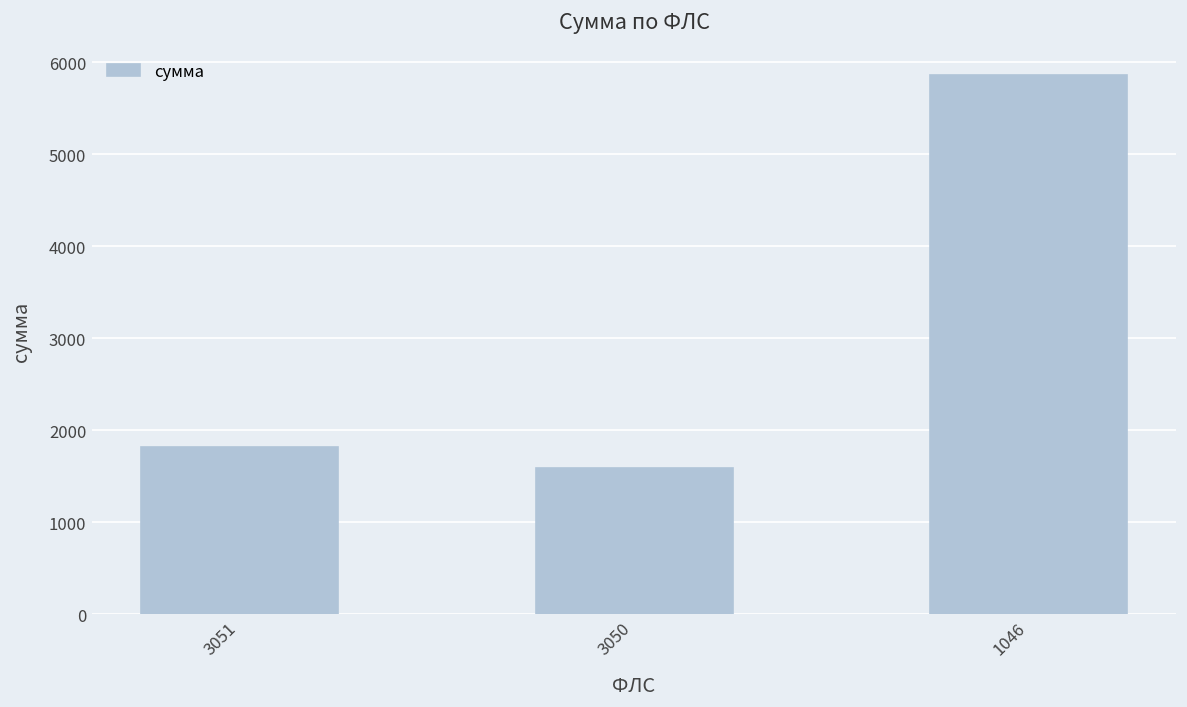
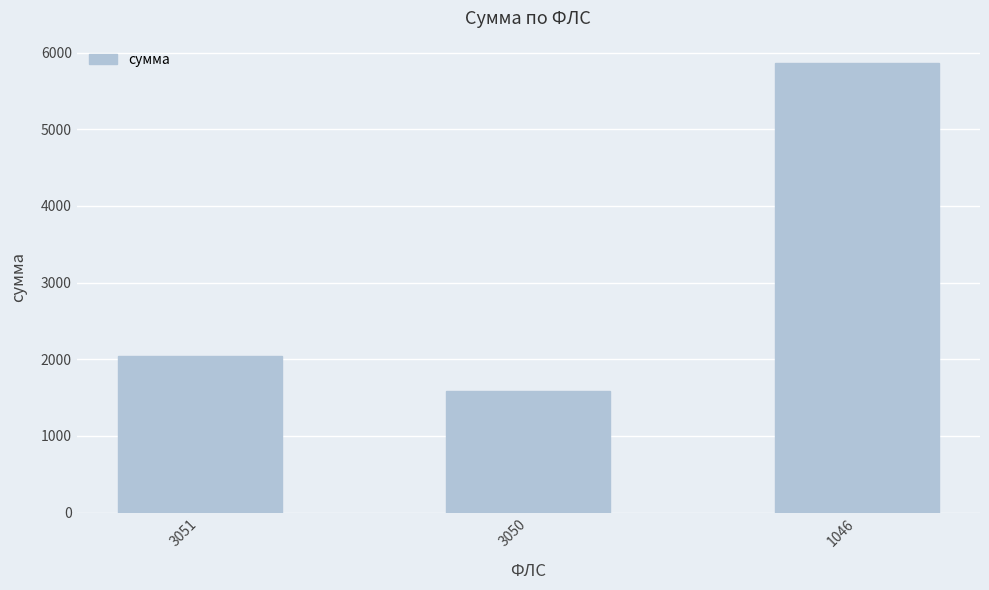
3051: 1800 -> 2000
